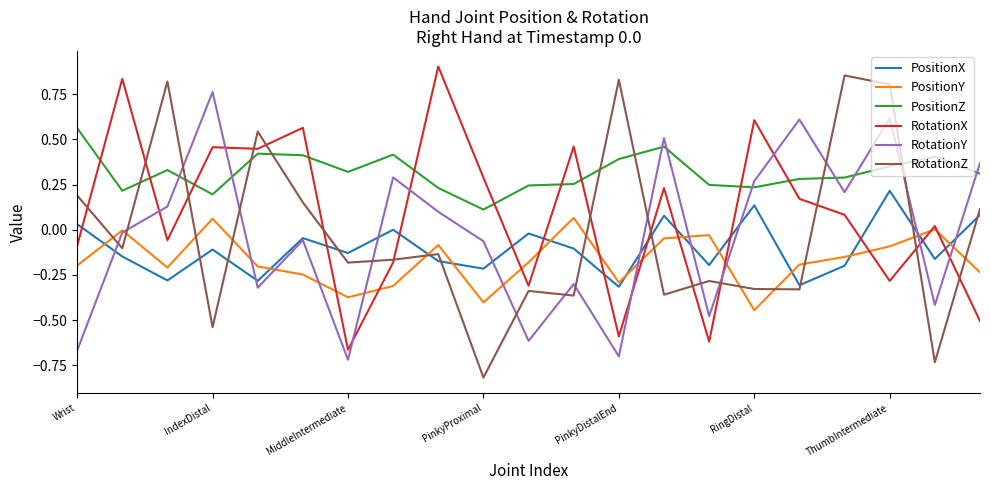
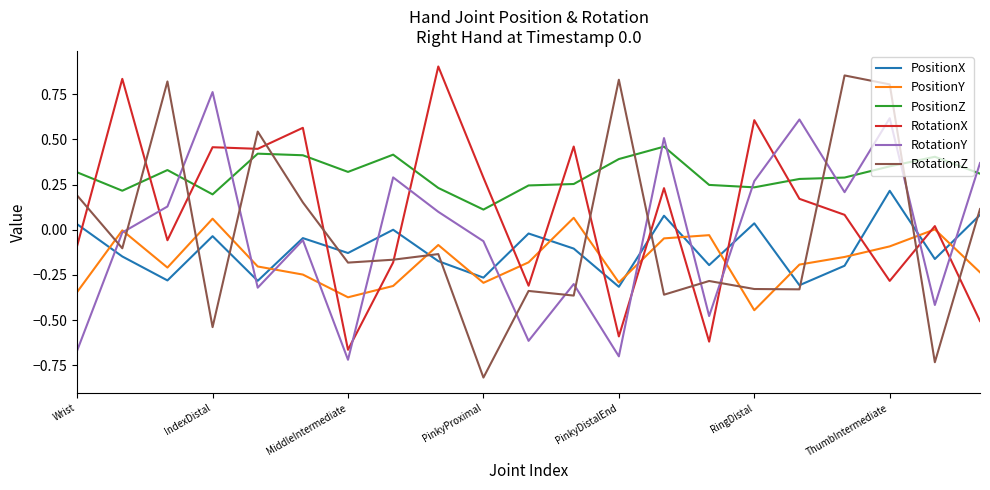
PositionY, Wrist: -0.20 -> -0.34
PositionZ, Wrist: 0.56 -> 0.32
PositionX, IndexDistal: -0.11 -> -0.04
PositionX, PinkyProximal: -0.22 -> -0.26
PositionY, PinkyProximal: -0.40 -> -0.29
PositionX, RingDistal: 0.14 -> 0.04
